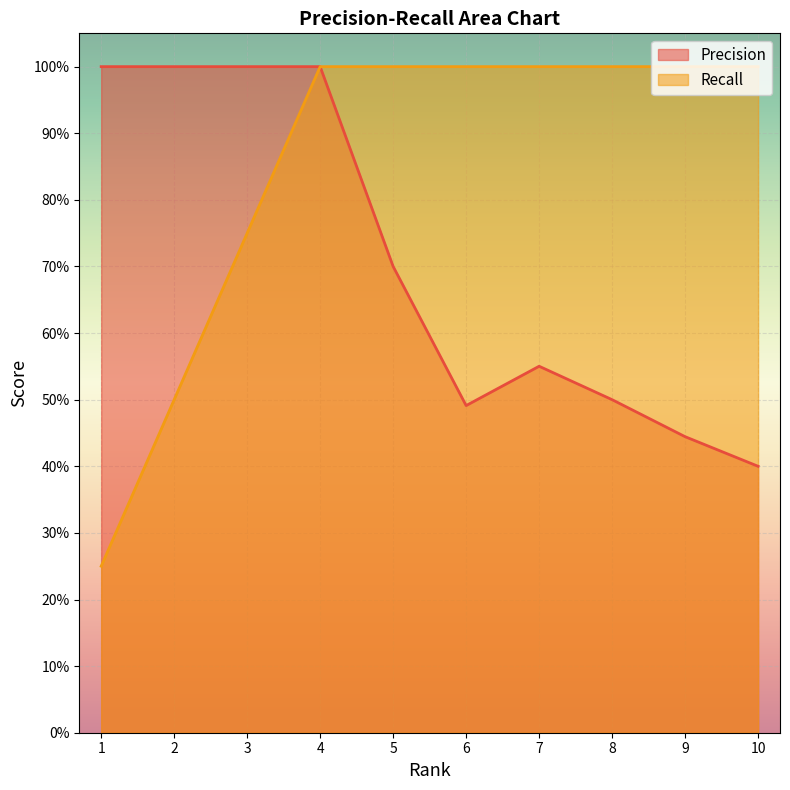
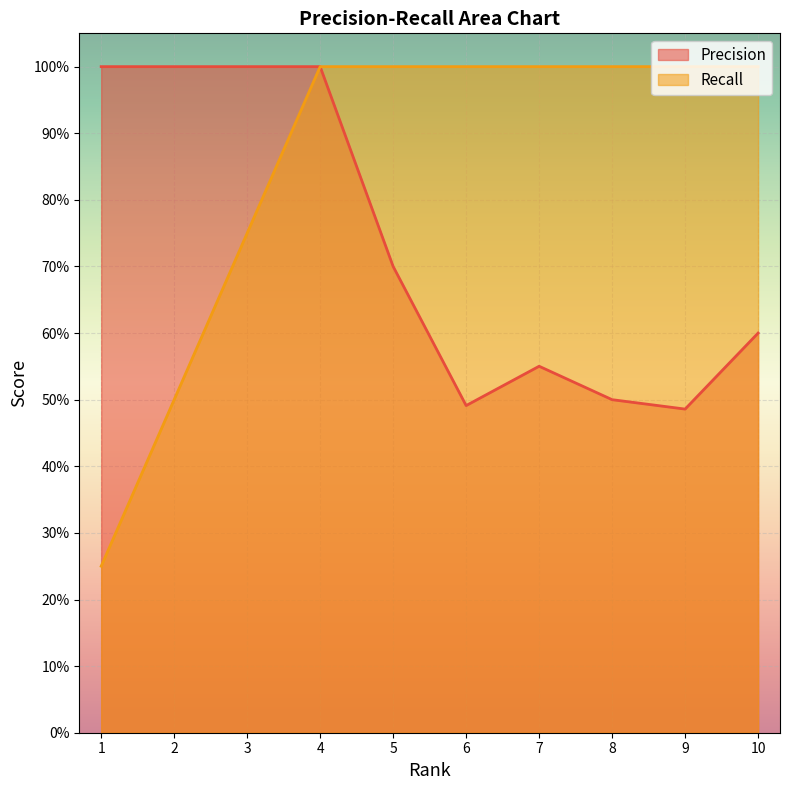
Precision, 9: 44% -> 49%
Precision, 10: 40% -> 60%
